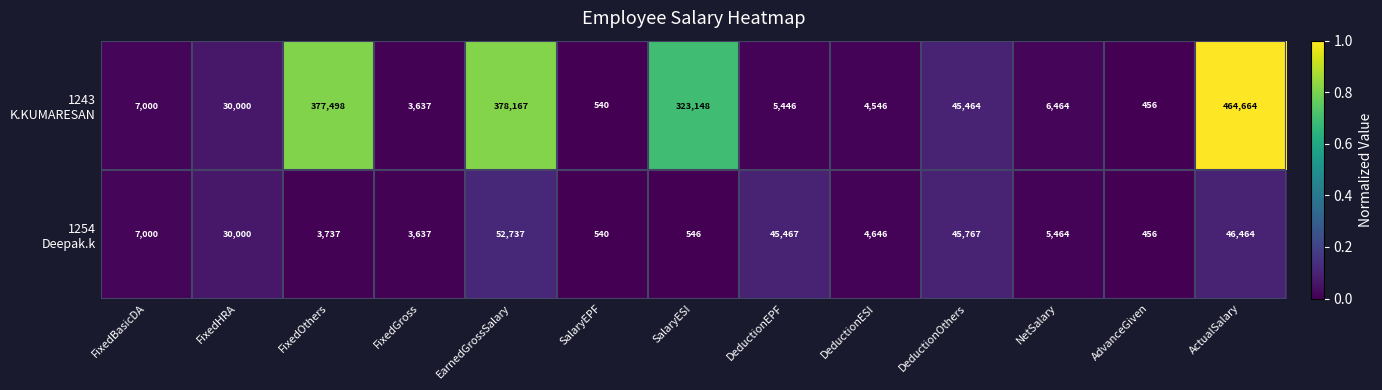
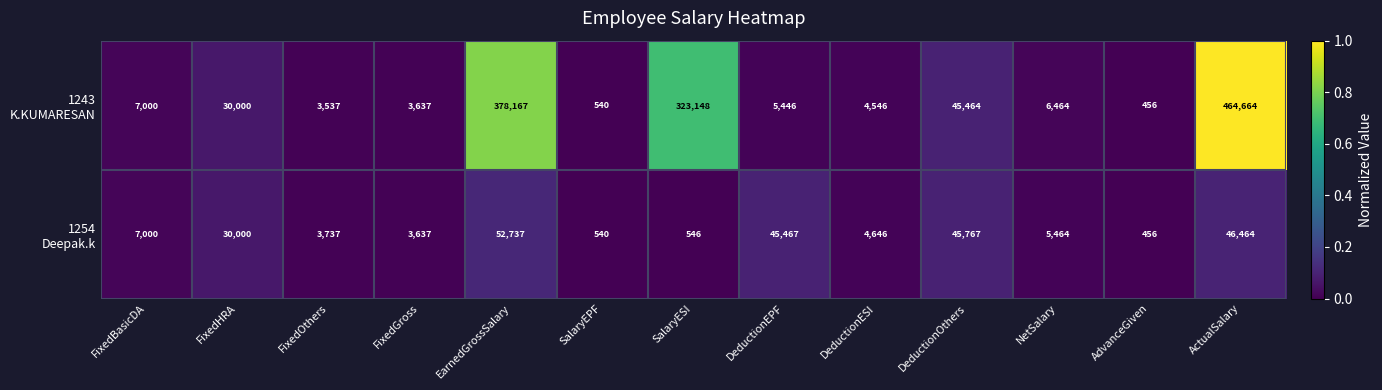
1243 K.KUMARESAN, FixedOthers: 377,498 -> 3,537
